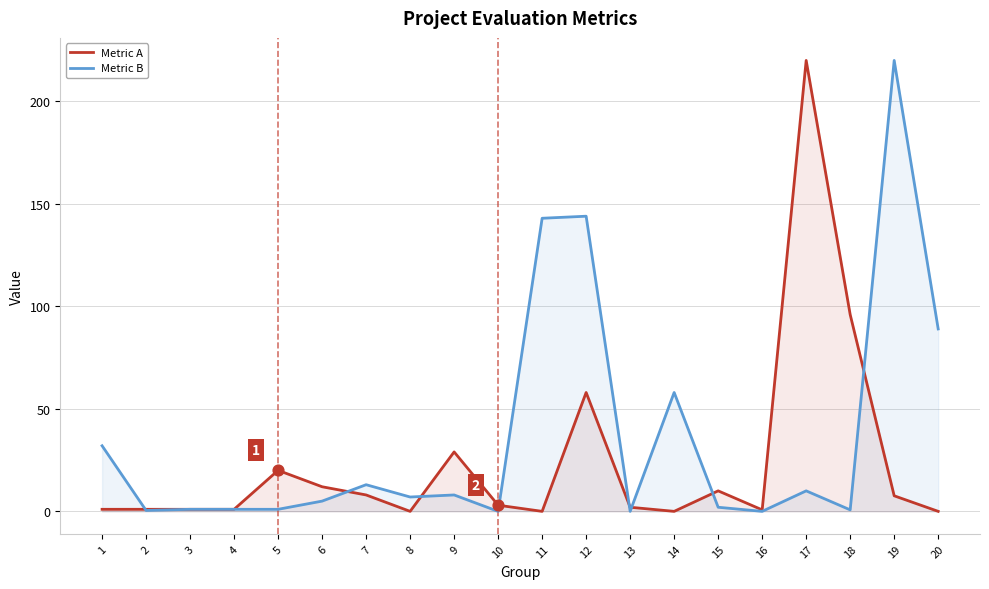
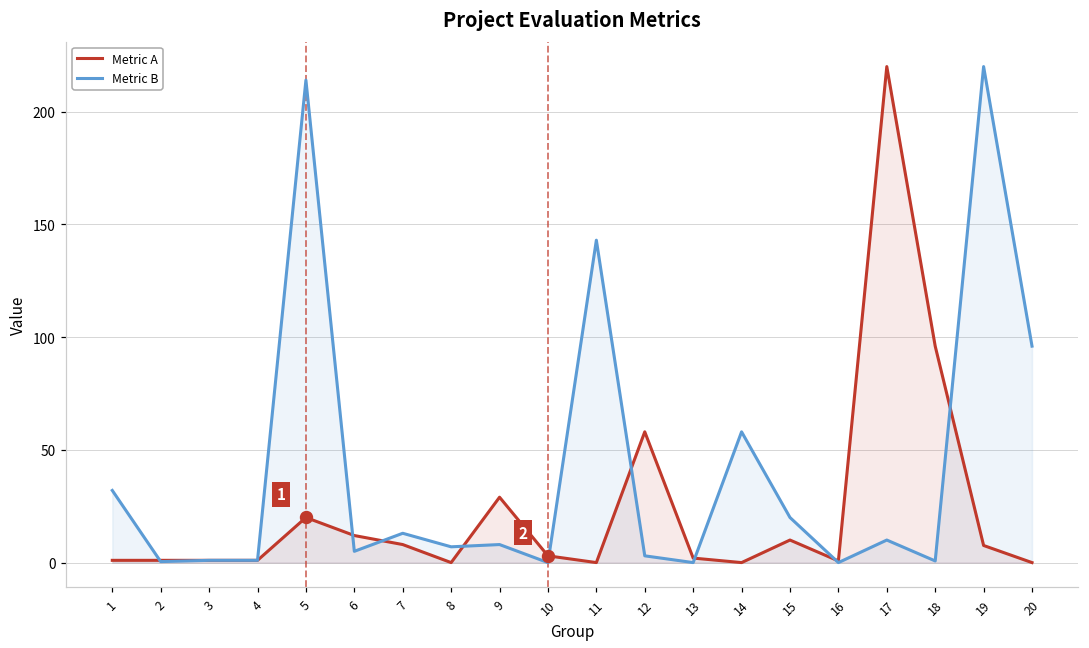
Metric B, 5: 1 -> 214
Metric B, 12: 144 -> 3
Metric B, 15: 2 -> 20
Metric B, 20: 89 -> 96
